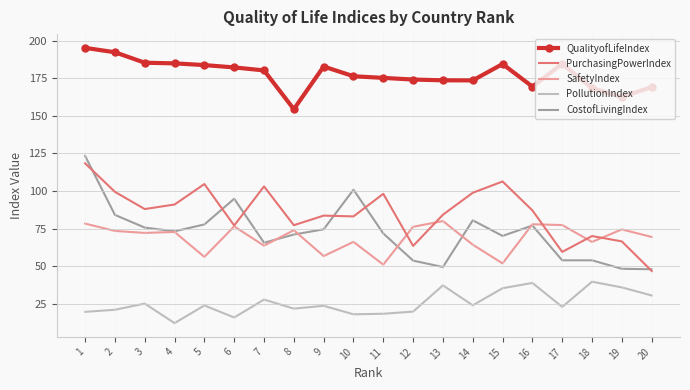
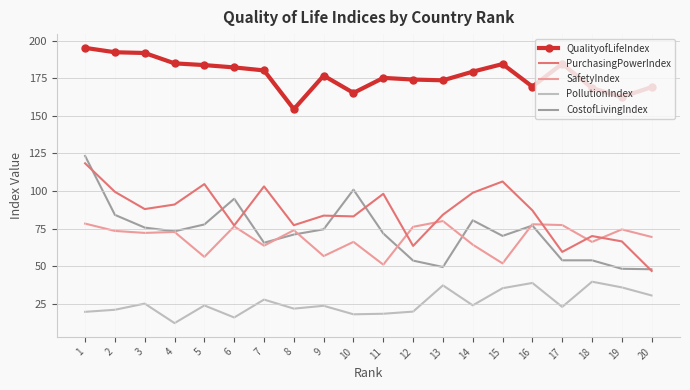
QualityofLifeIndex, 3: 185 -> 192
QualityofLifeIndex, 9: 183 -> 177
QualityofLifeIndex, 10: 176 -> 165
QualityofLifeIndex, 14: 174 -> 179
